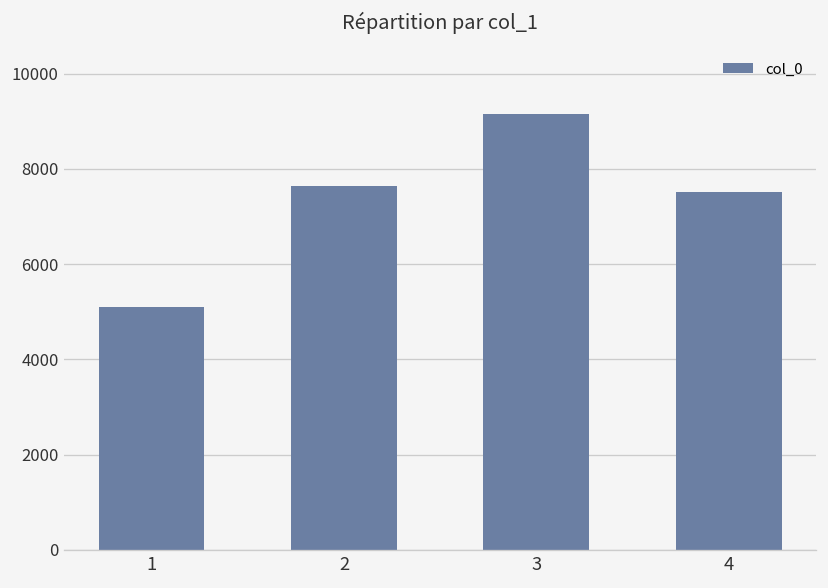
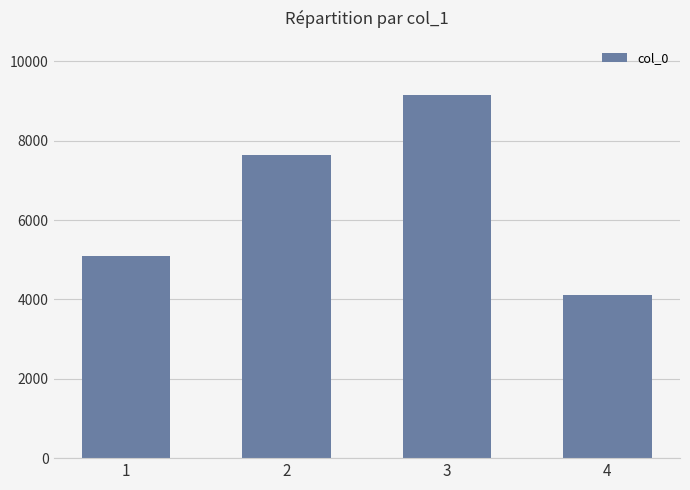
4: 7500 -> 4100
